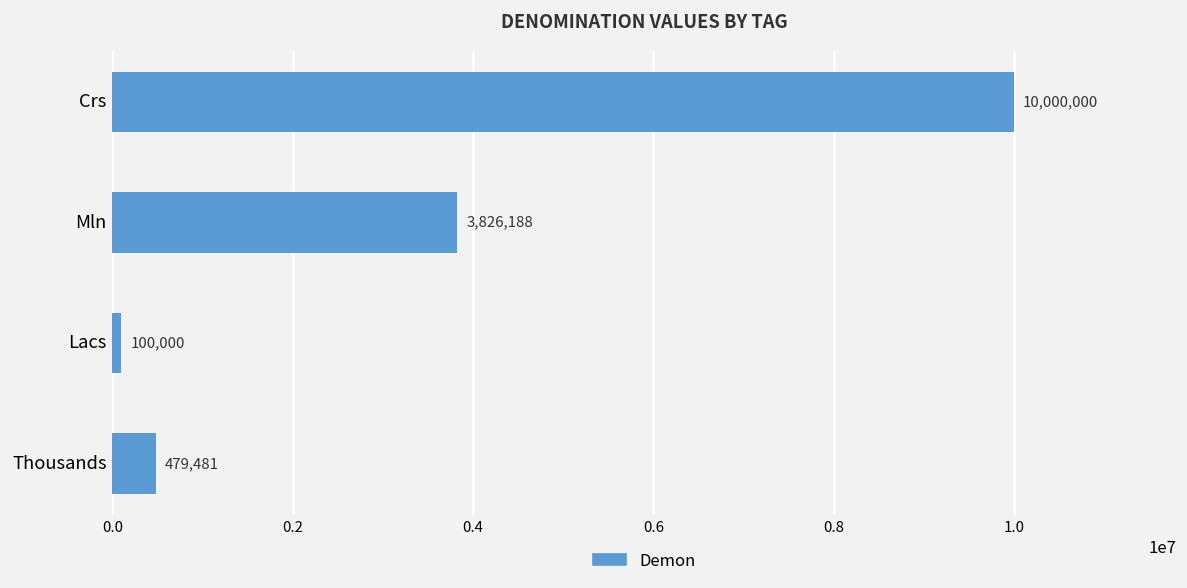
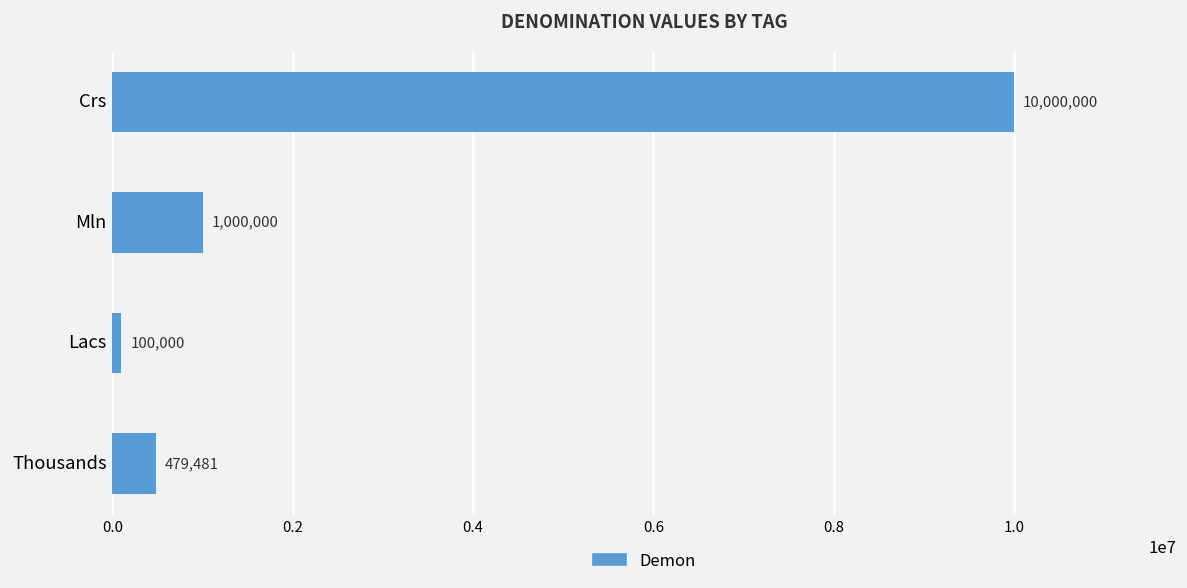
Mln: 3,826,188 -> 1,000,000
